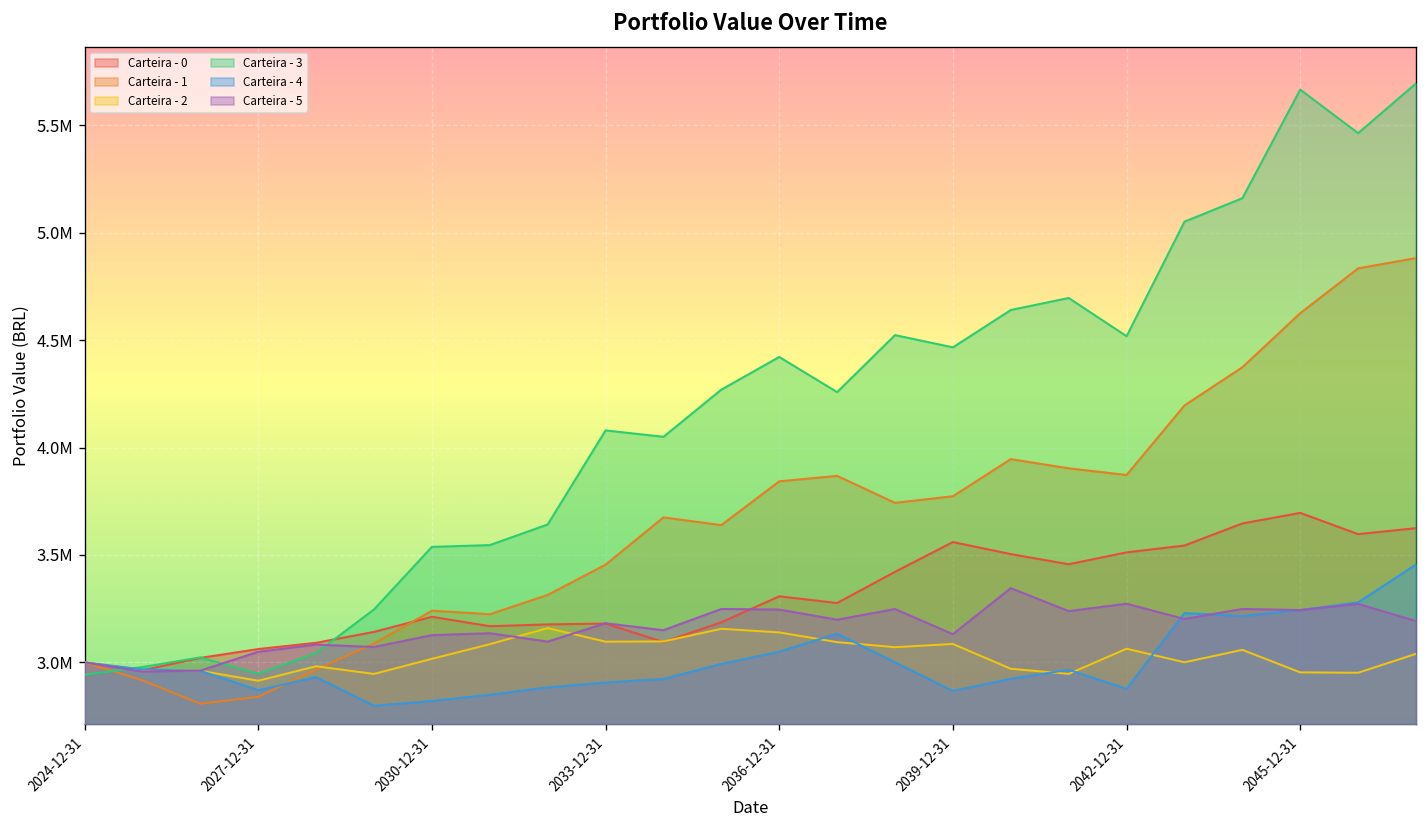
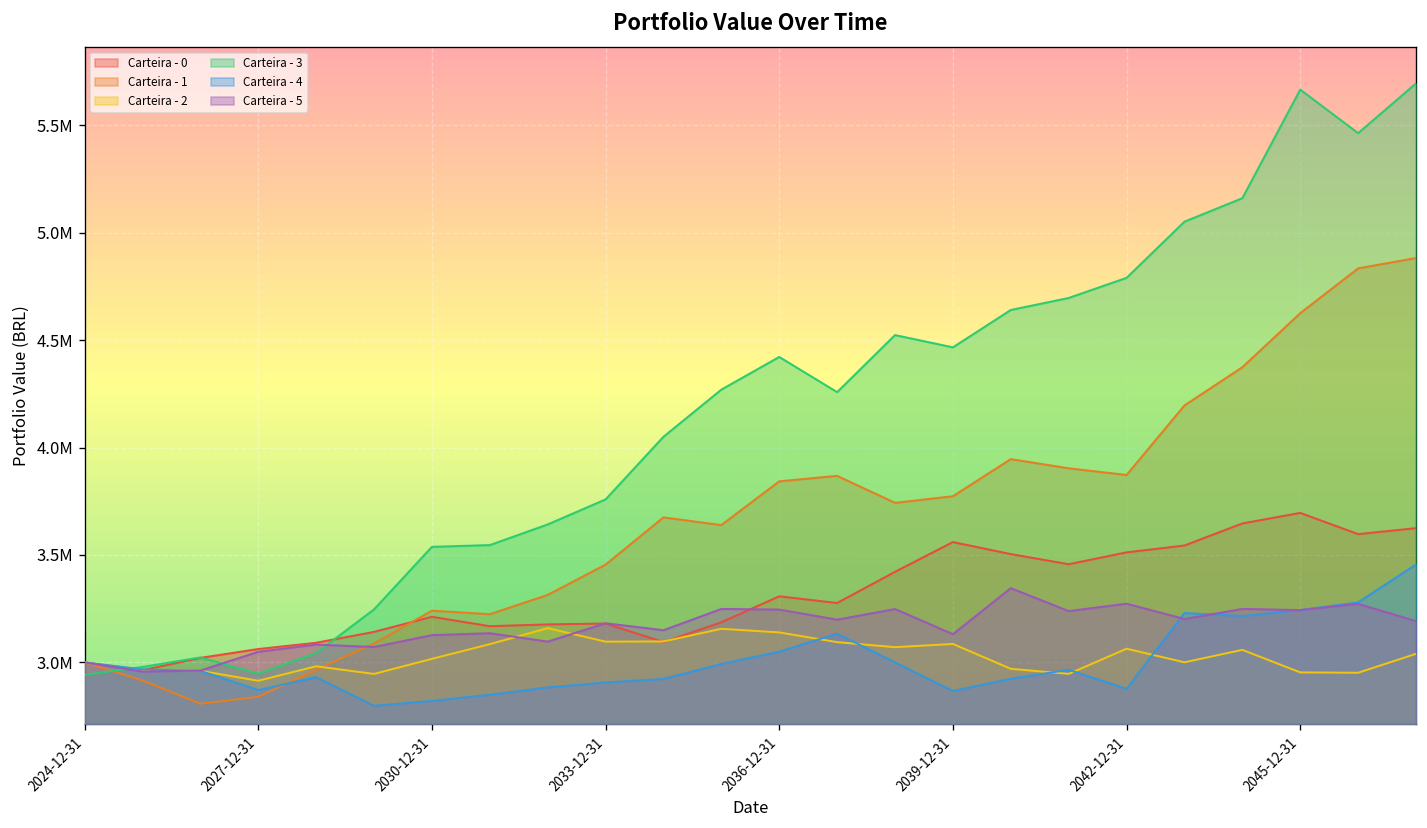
Carteira - 3, 2033-12-31: 4080000 -> 3760000
Carteira - 3, 2042-12-31: 4520000 -> 4790000
